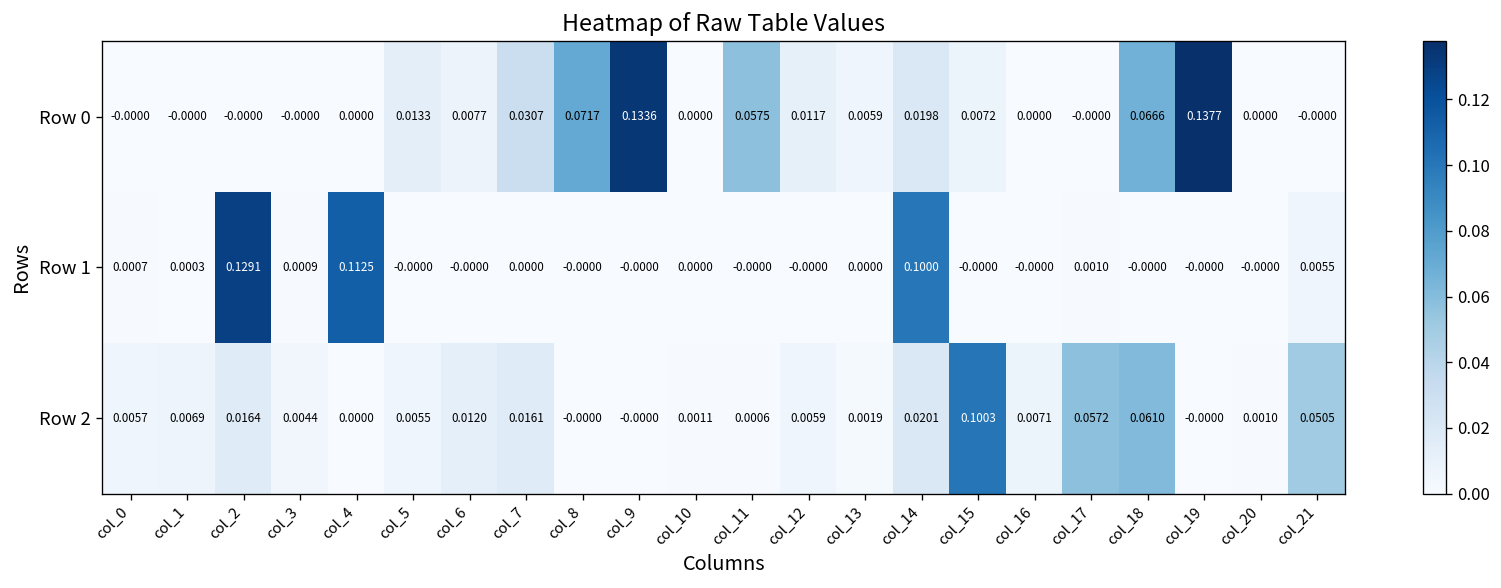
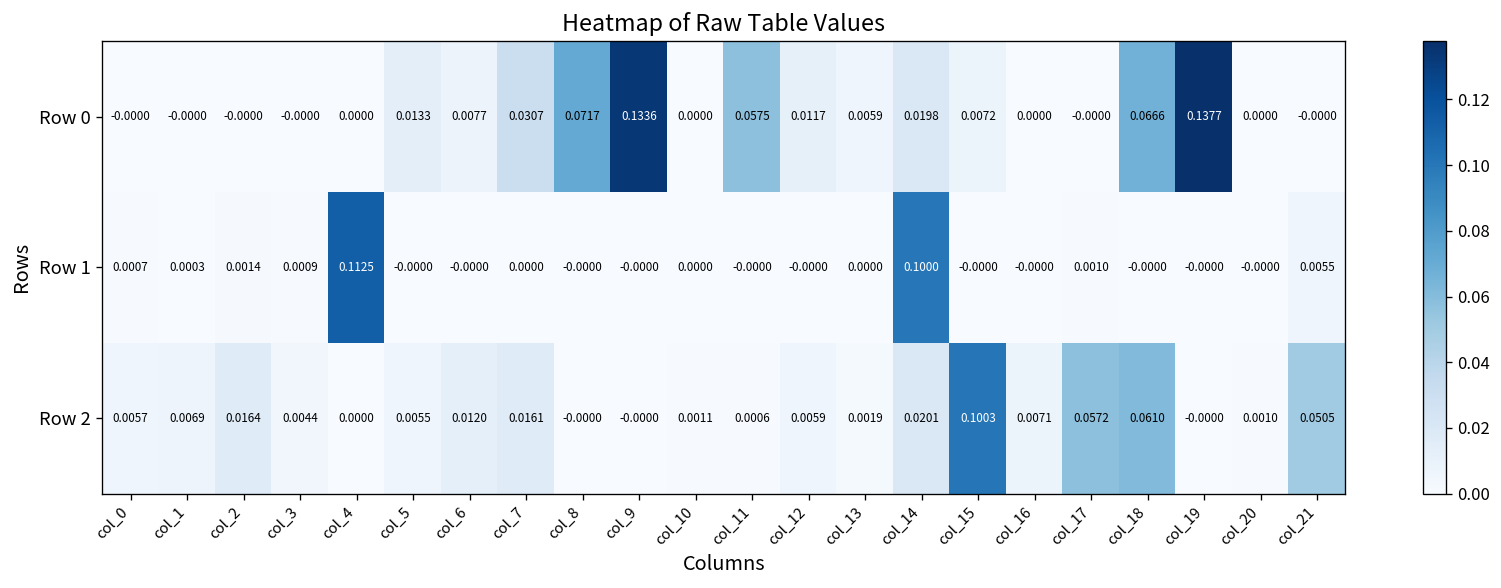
Row 1, col_2: 0.1291 -> 0.0014
